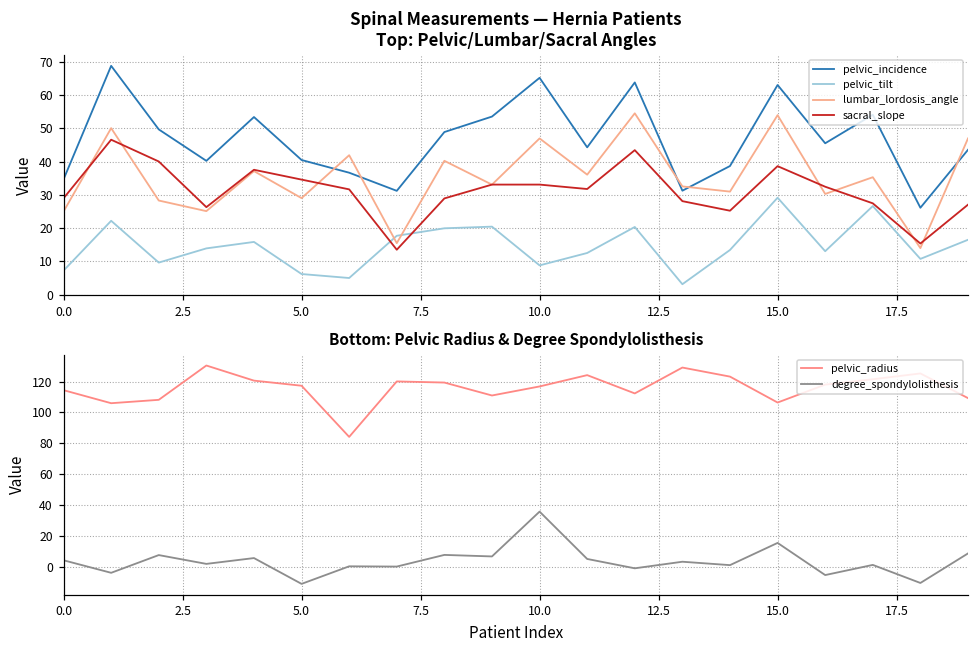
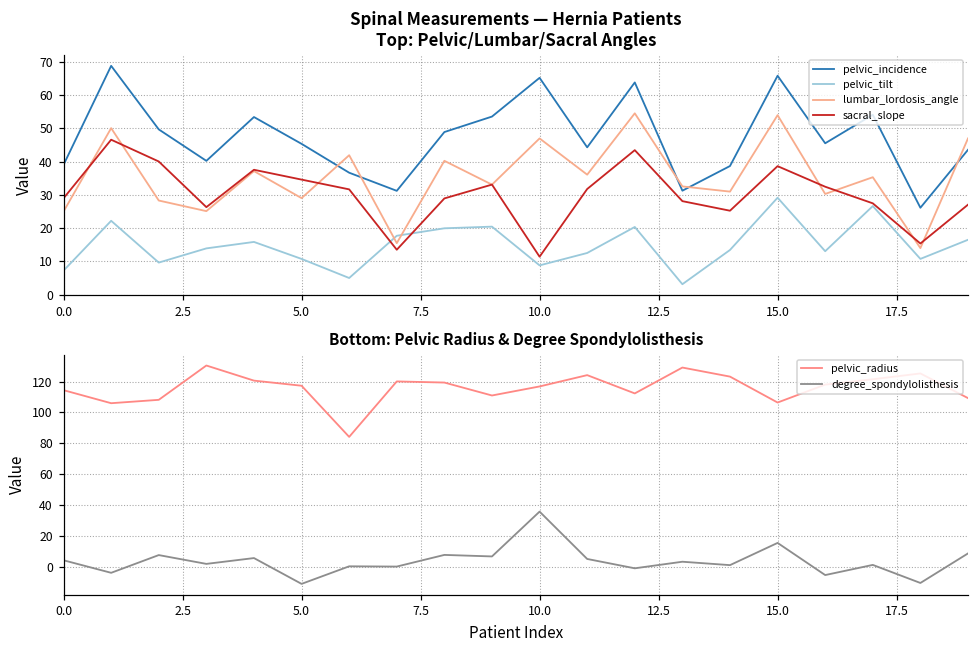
Spinal Measurements — Hernia Patients Top: Pelvic/Lumbar/Sacral Angles, pelvic_incidence, 0.0: 35 -> 39
Spinal Measurements — Hernia Patients Top: Pelvic/Lumbar/Sacral Angles, pelvic_incidence, 5.0: 41 -> 45
Spinal Measurements — Hernia Patients Top: Pelvic/Lumbar/Sacral Angles, pelvic_tilt, 5.0: 6 -> 11
Spinal Measurements — Hernia Patients Top: Pelvic/Lumbar/Sacral Angles, sacral_slope, 10.0: 33 -> 11
Spinal Measurements — Hernia Patients Top: Pelvic/Lumbar/Sacral Angles, pelvic_incidence, 15.0: 63 -> 66
